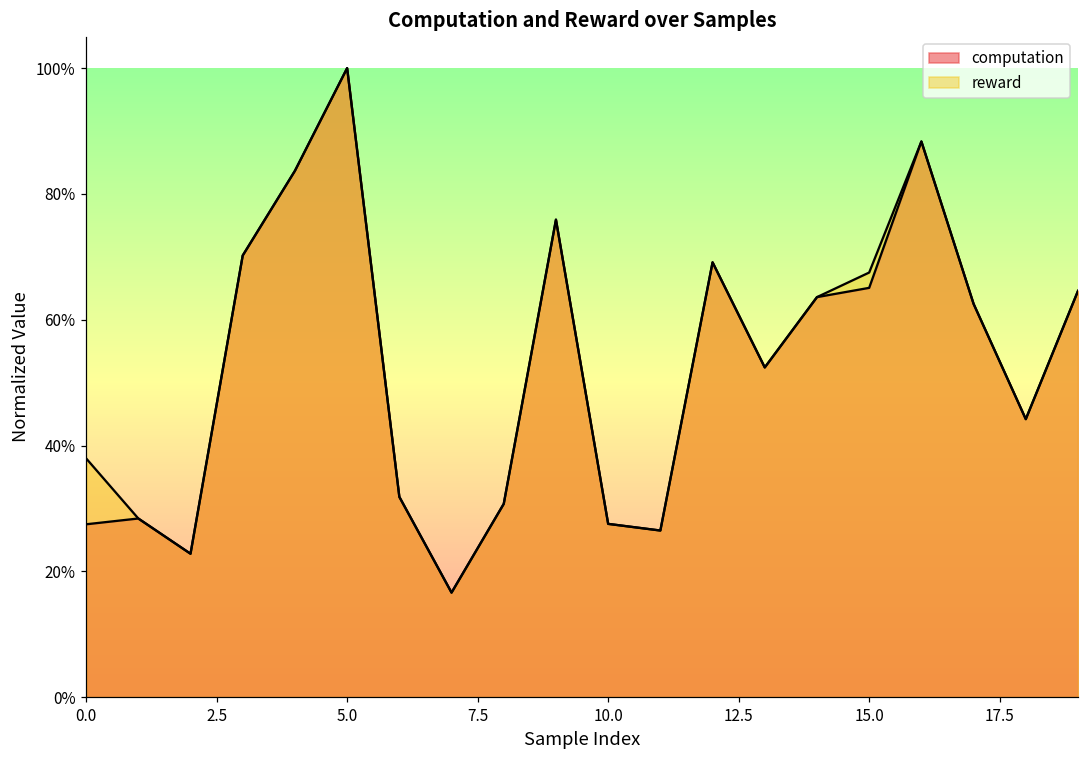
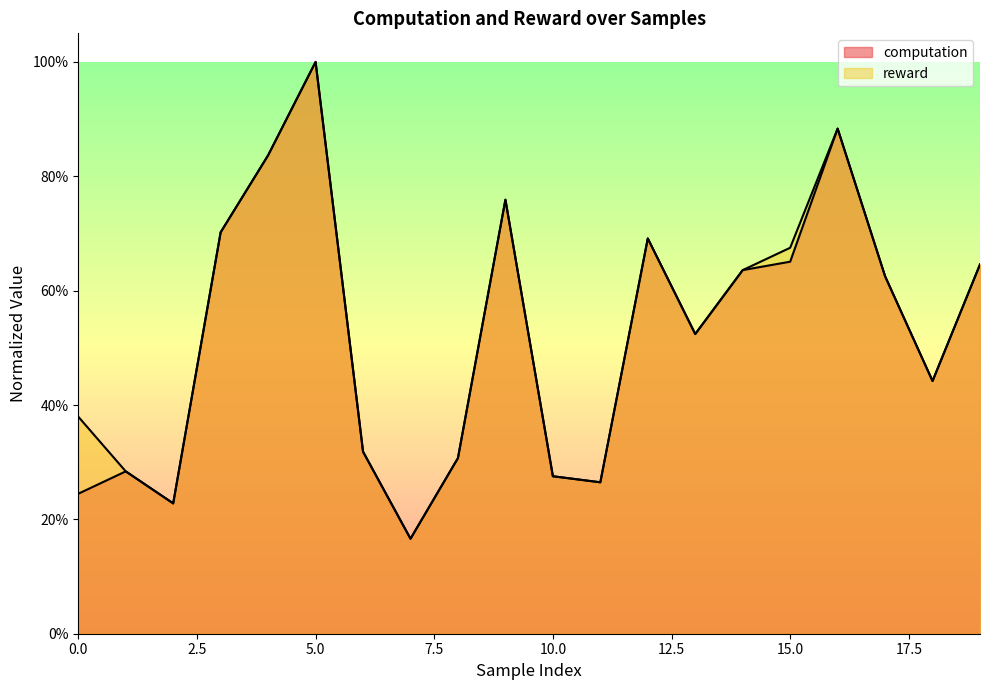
computation, 0.0: 27% -> 24%
